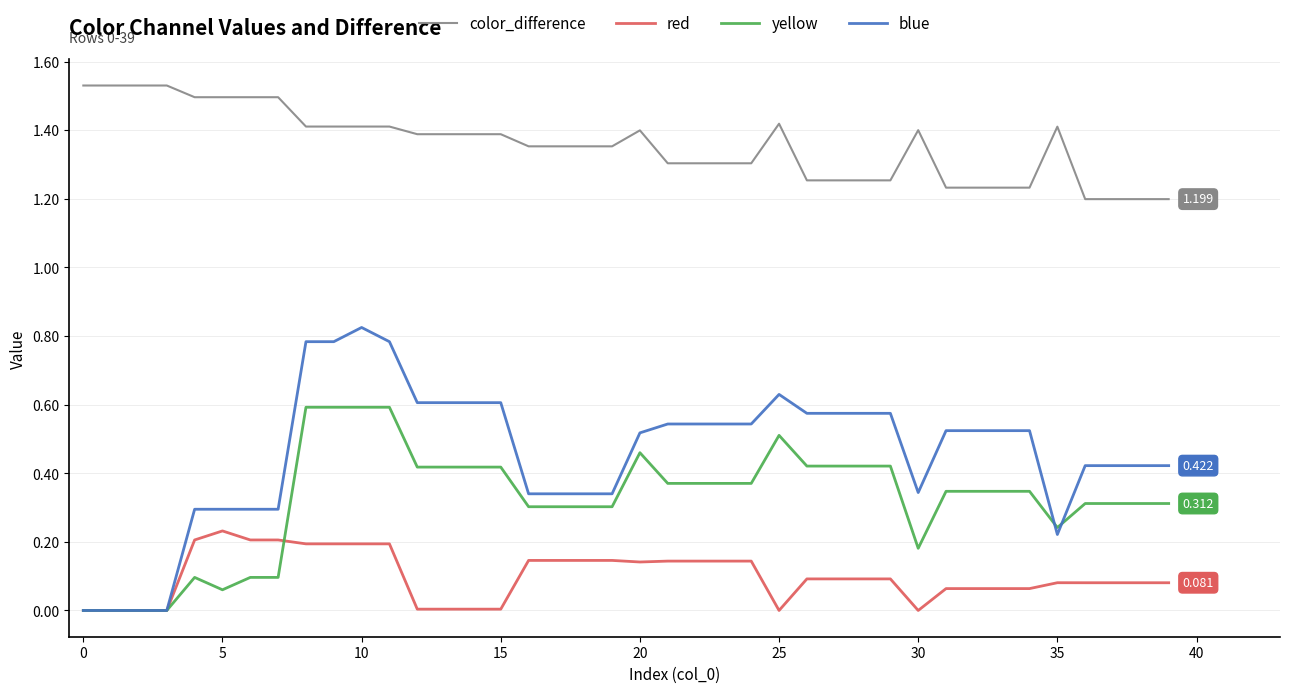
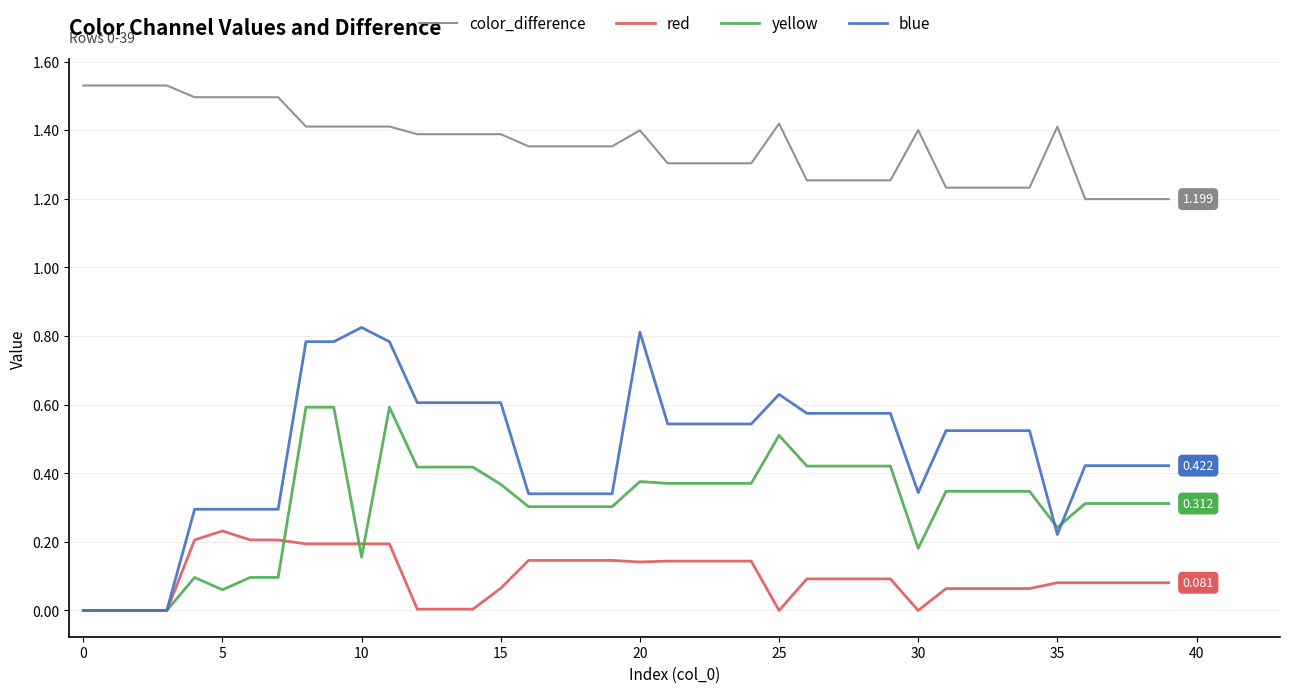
yellow, 10: 0.59 -> 0.16
red, 15: 0.00 -> 0.06
yellow, 15: 0.42 -> 0.37
yellow, 20: 0.46 -> 0.38
blue, 20: 0.52 -> 0.81
